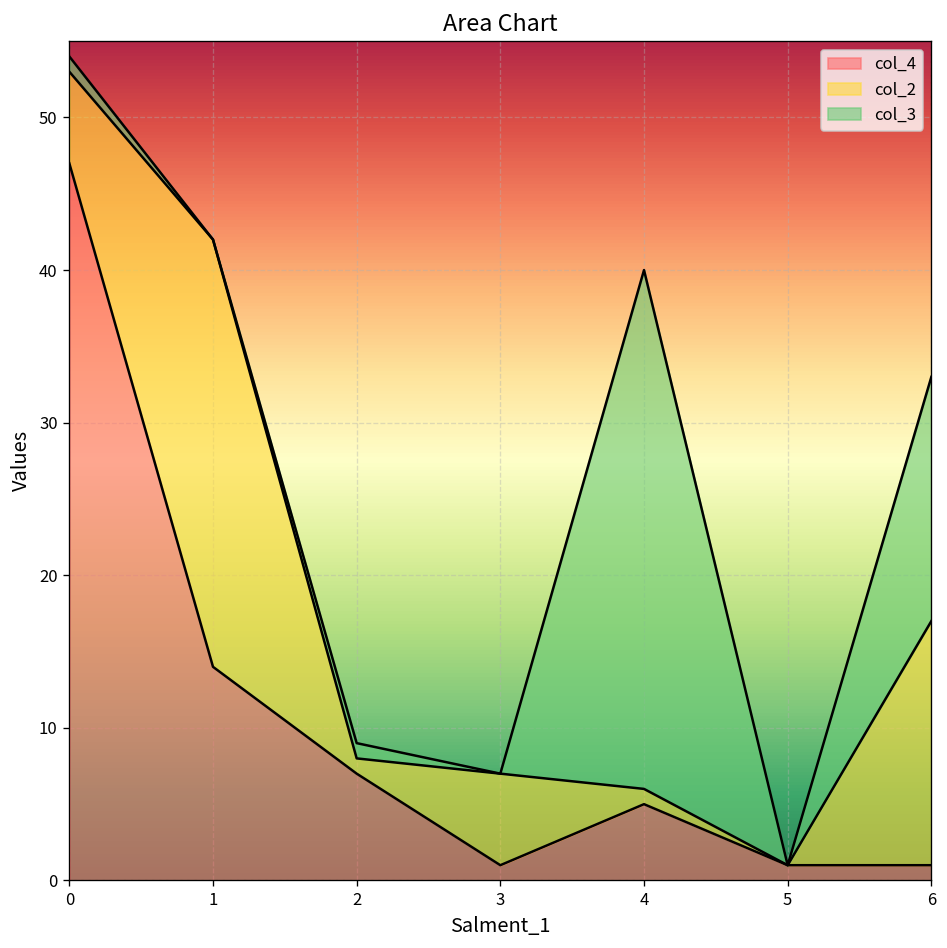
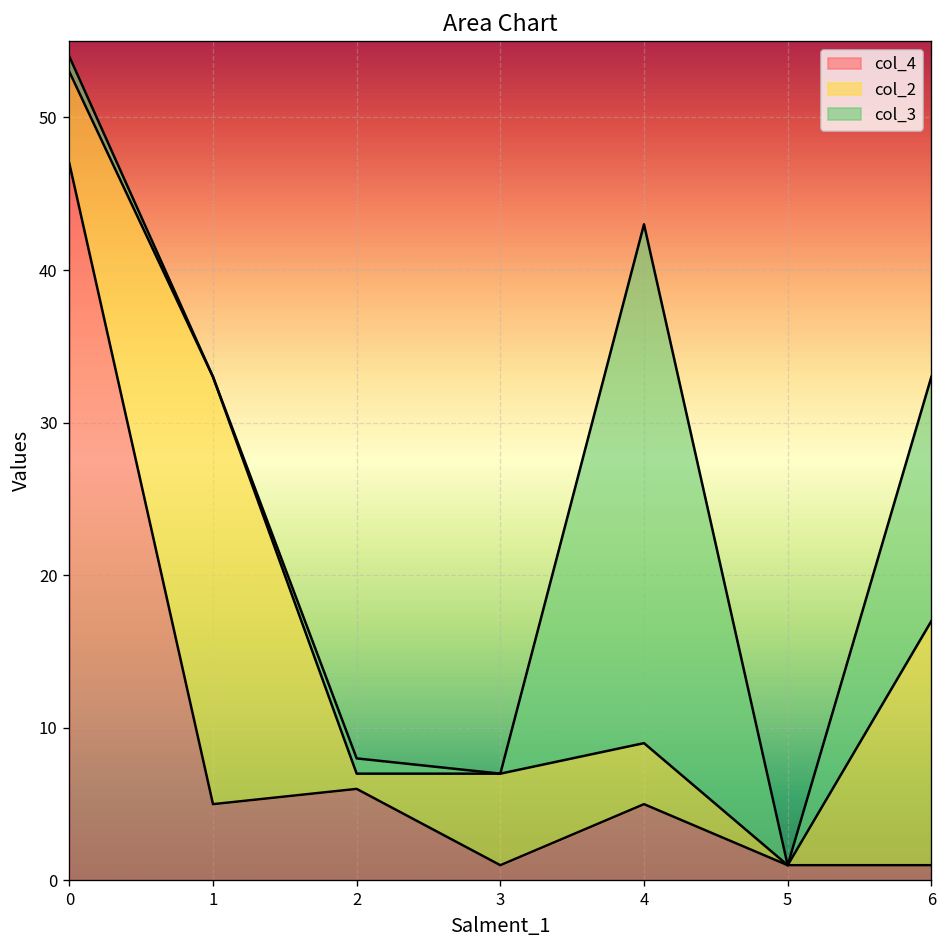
col_4, 1: 14 -> 5
col_4, 2: 7 -> 6
col_2, 4: 1 -> 4
